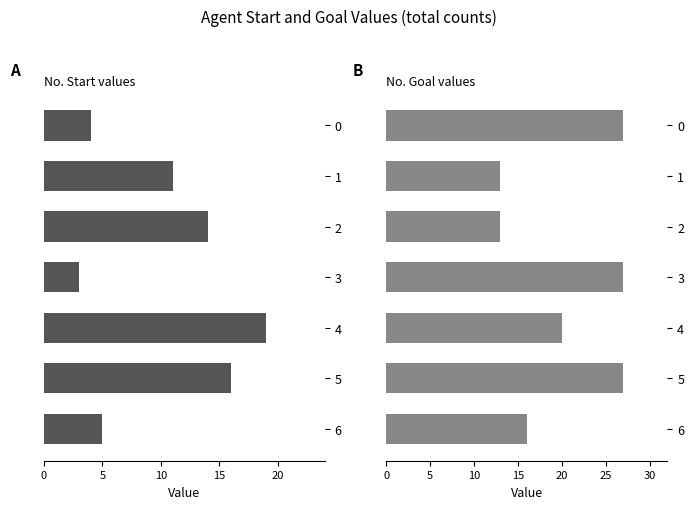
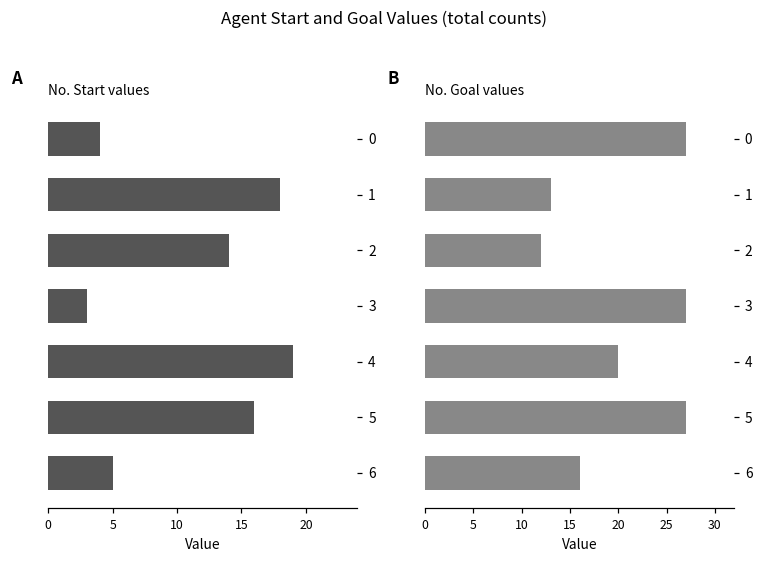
No. Start values, 1: 11 -> 18
No. Goal values, 2: 13 -> 12
